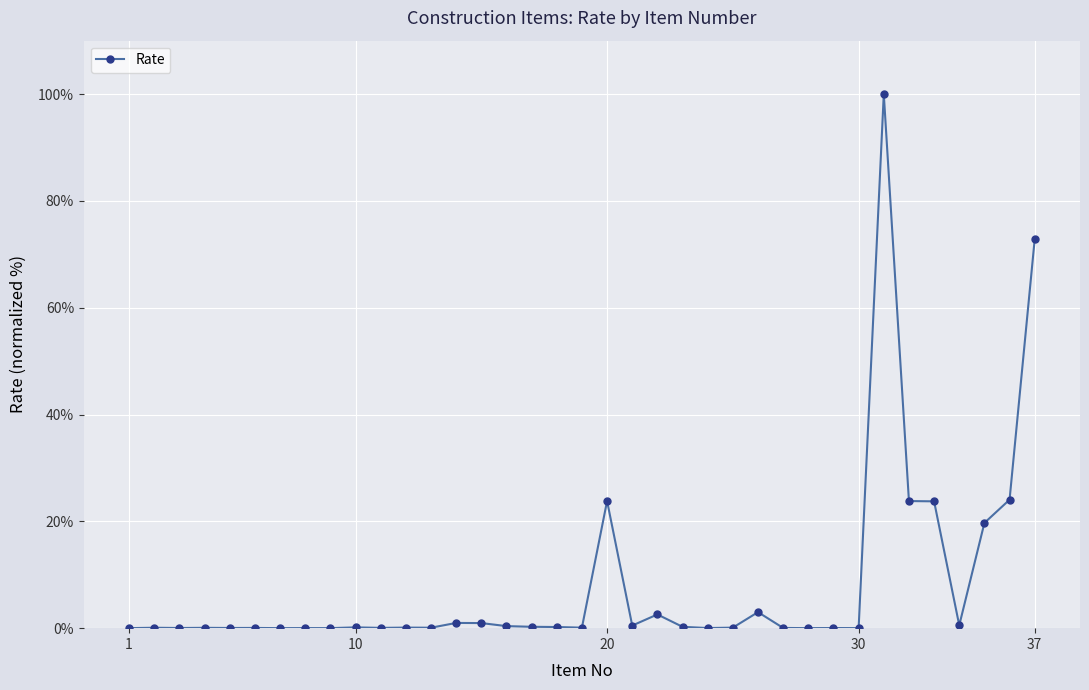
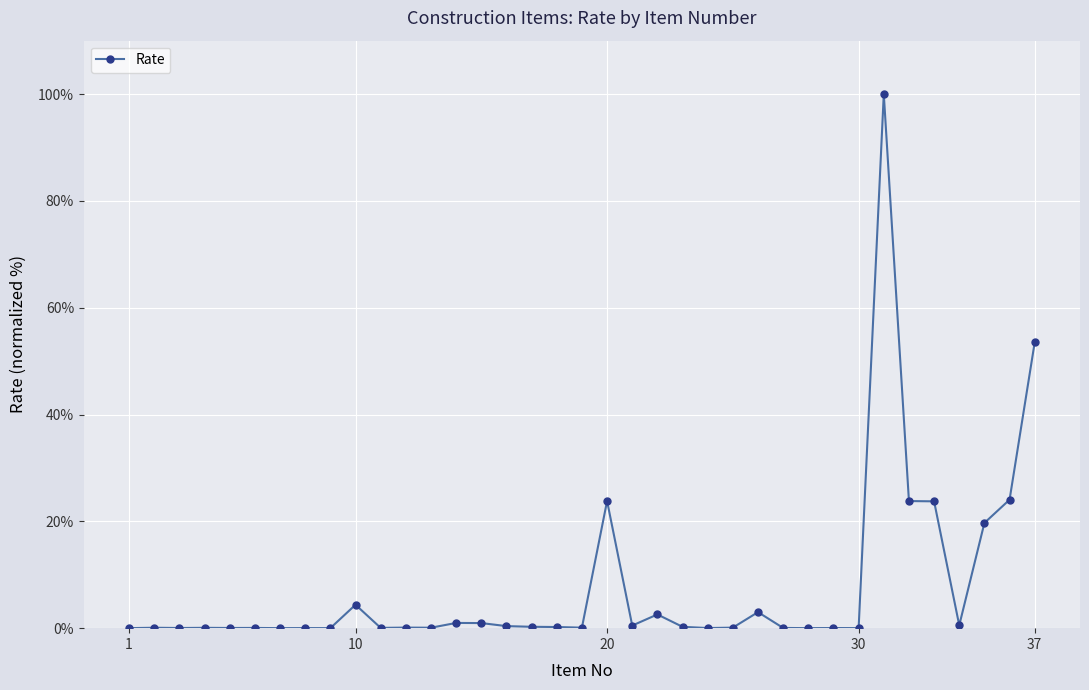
10: 0% -> 4%
37: 73% -> 54%
